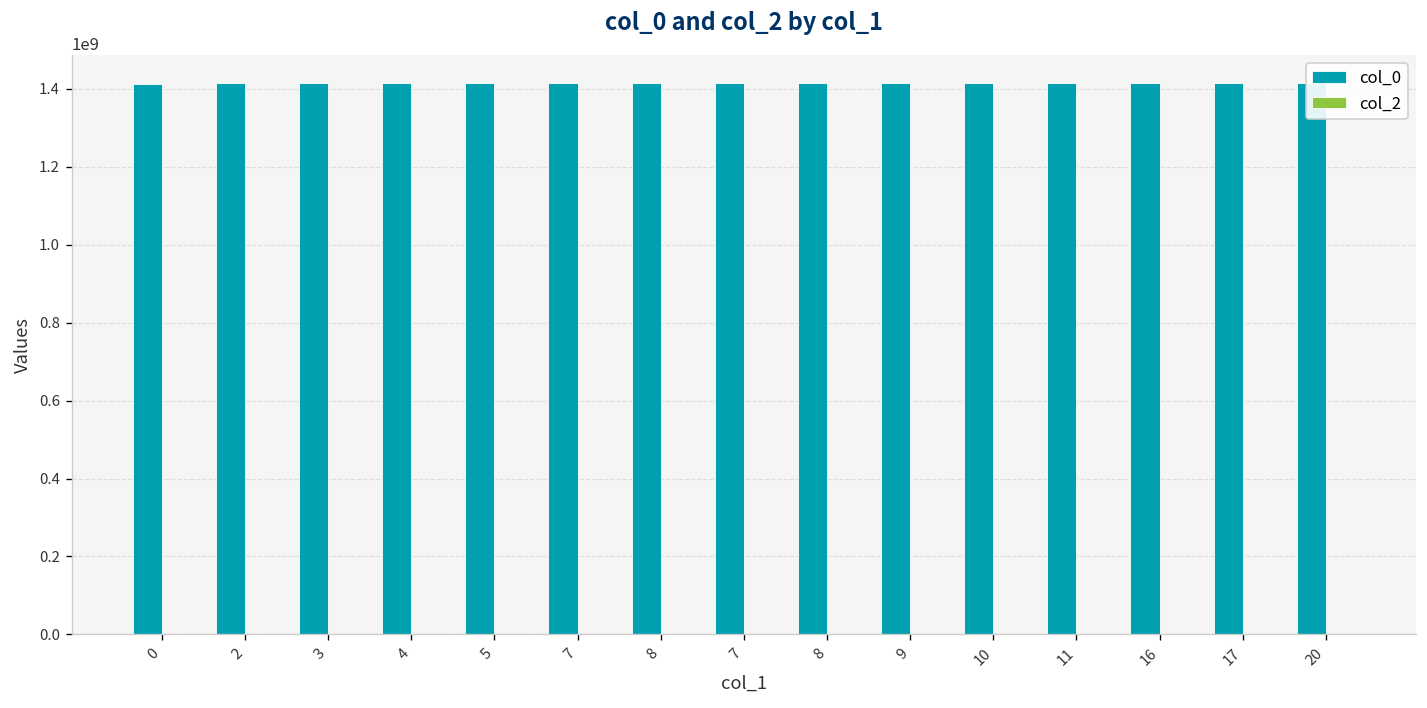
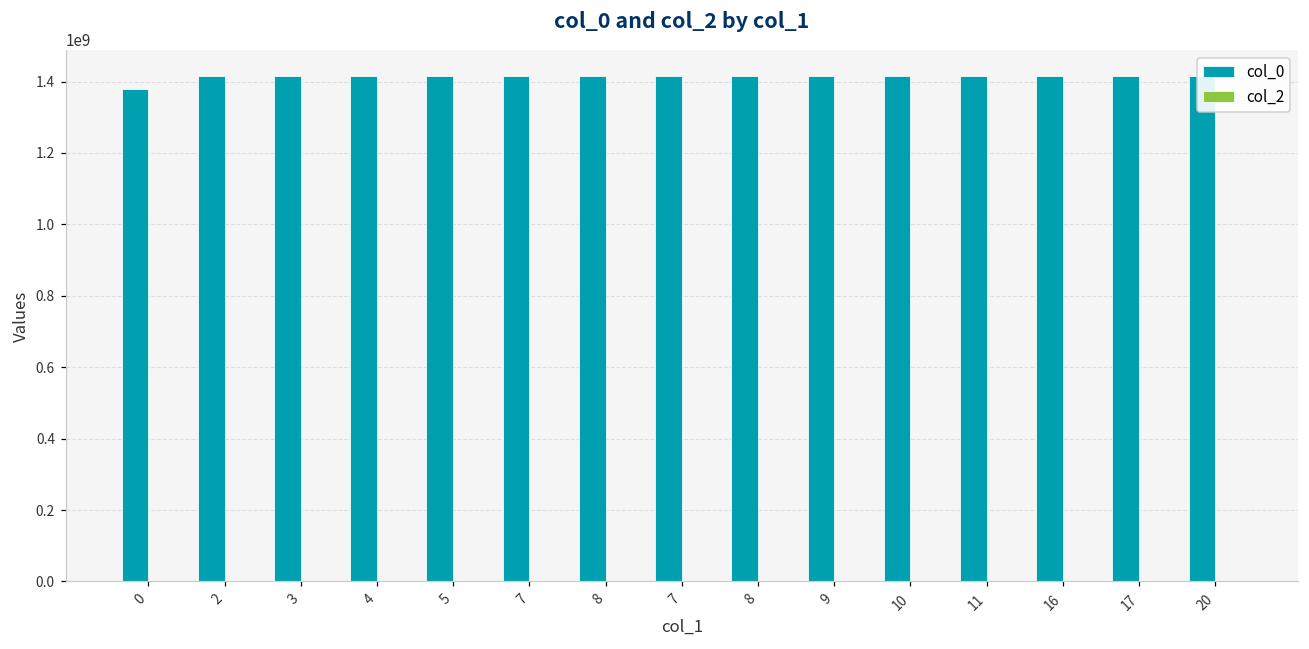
col_0, 0: 1410000000 -> 1380000000
